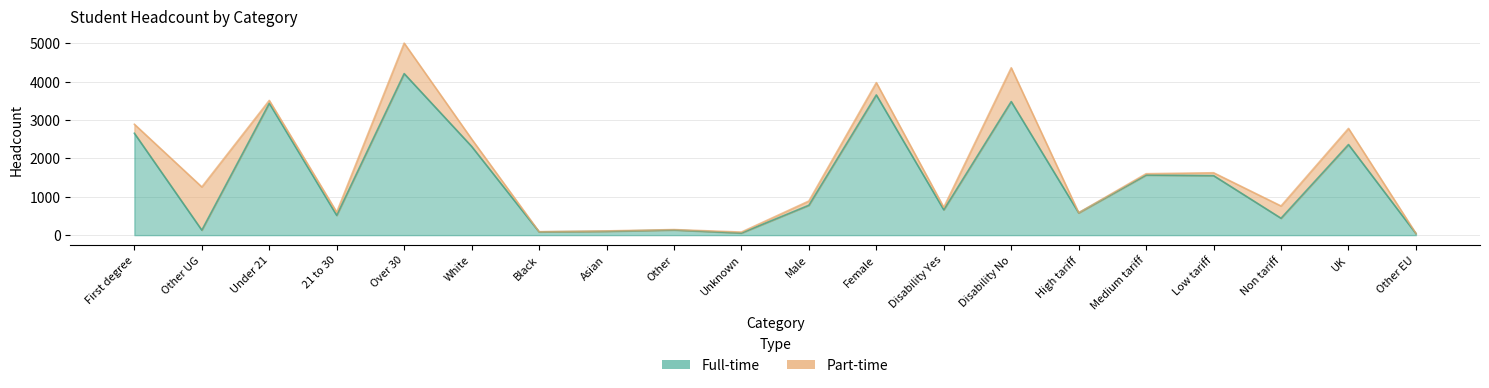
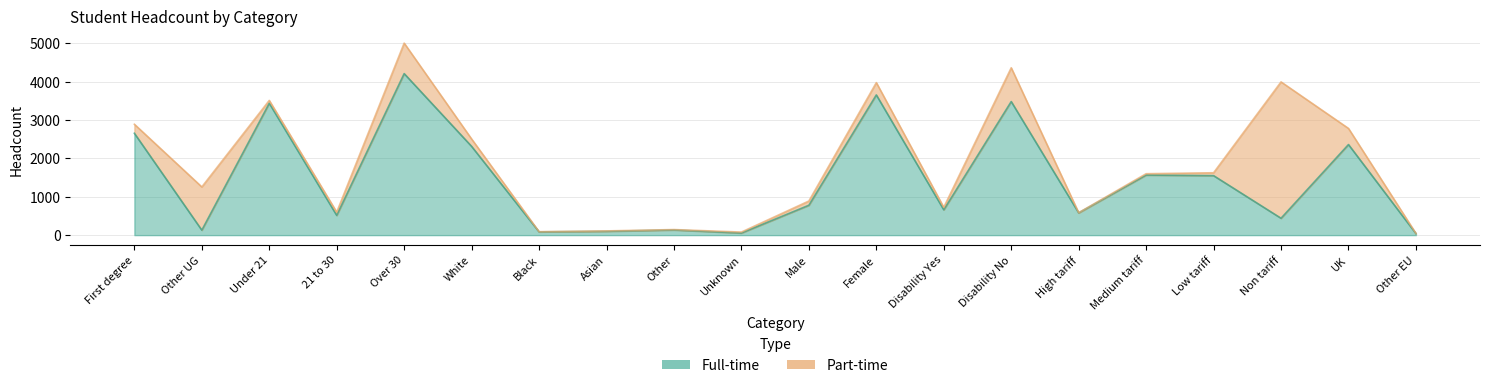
Part-time, Non tariff: 300 -> 3600
